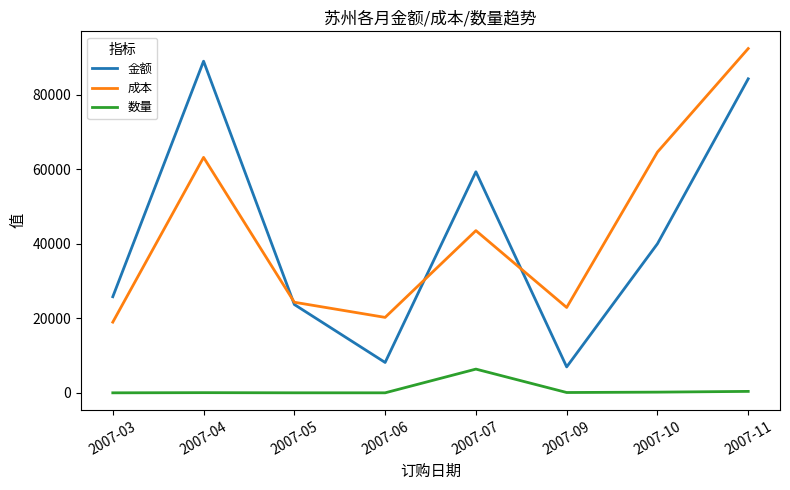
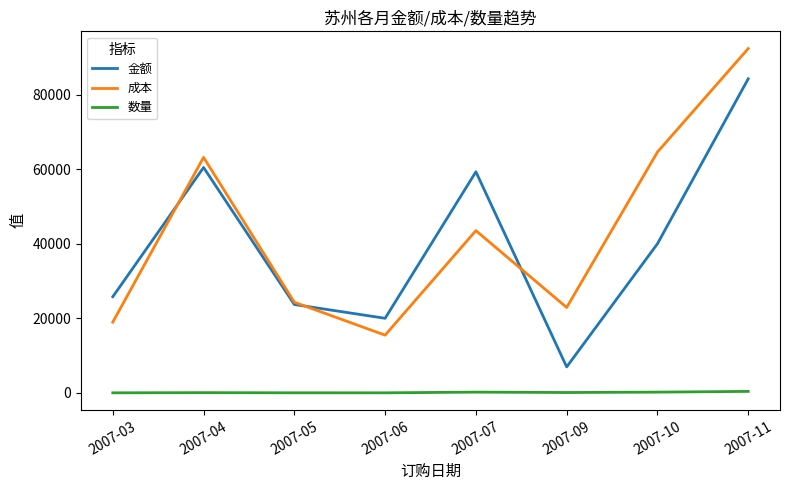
金额, 2007-04: 89000 -> 60000
金额, 2007-06: 8000 -> 20000
成本, 2007-06: 20000 -> 15000
数量, 2007-07: 6000 -> 0
